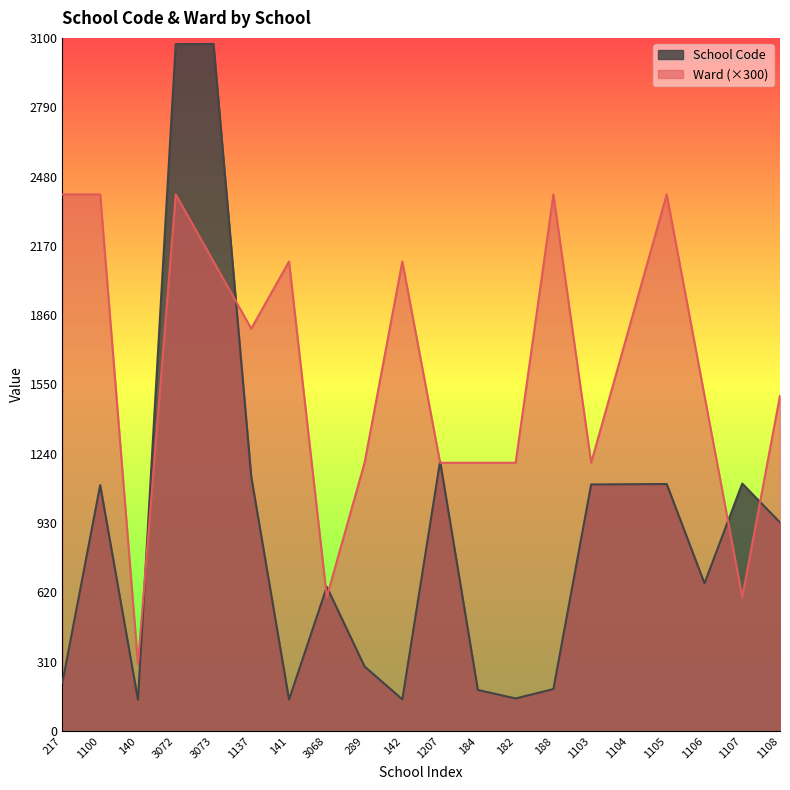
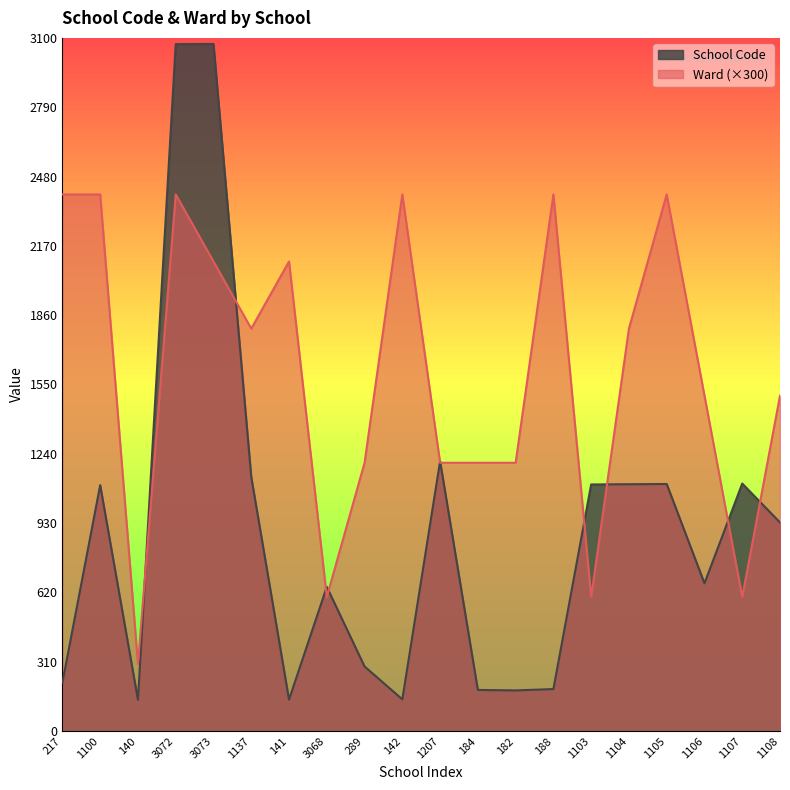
Ward (×300), 142: 2100 -> 2400
School Code, 182: 150 -> 180
Ward (×300), 1103: 1200 -> 600
